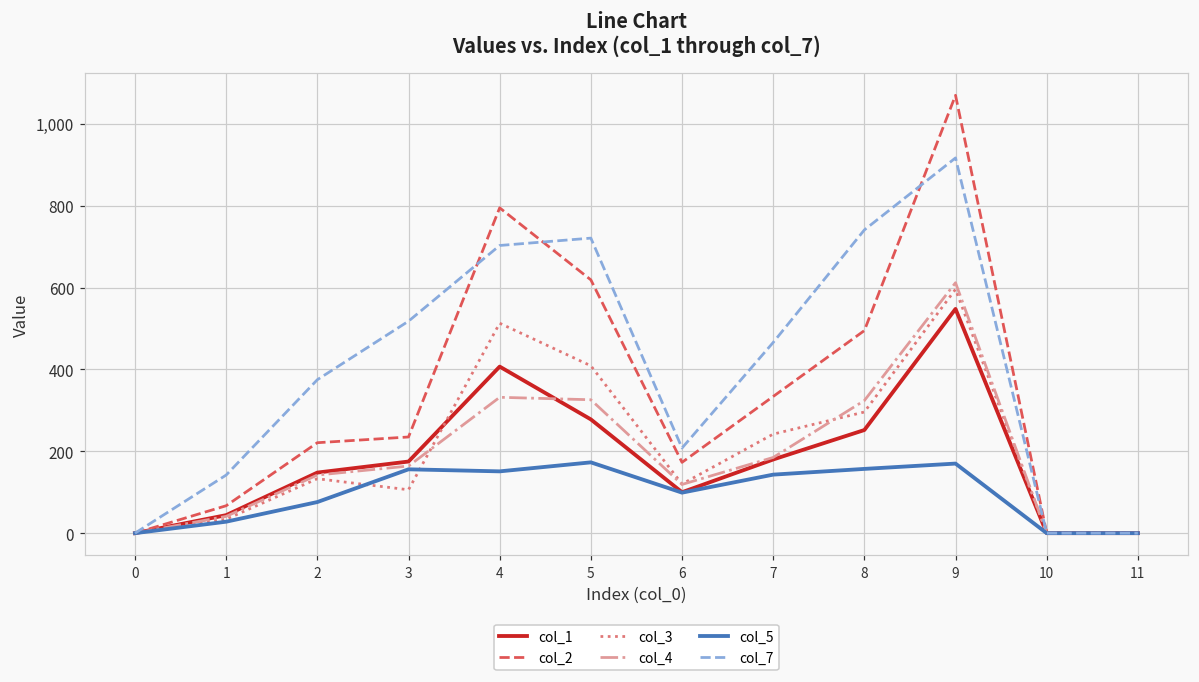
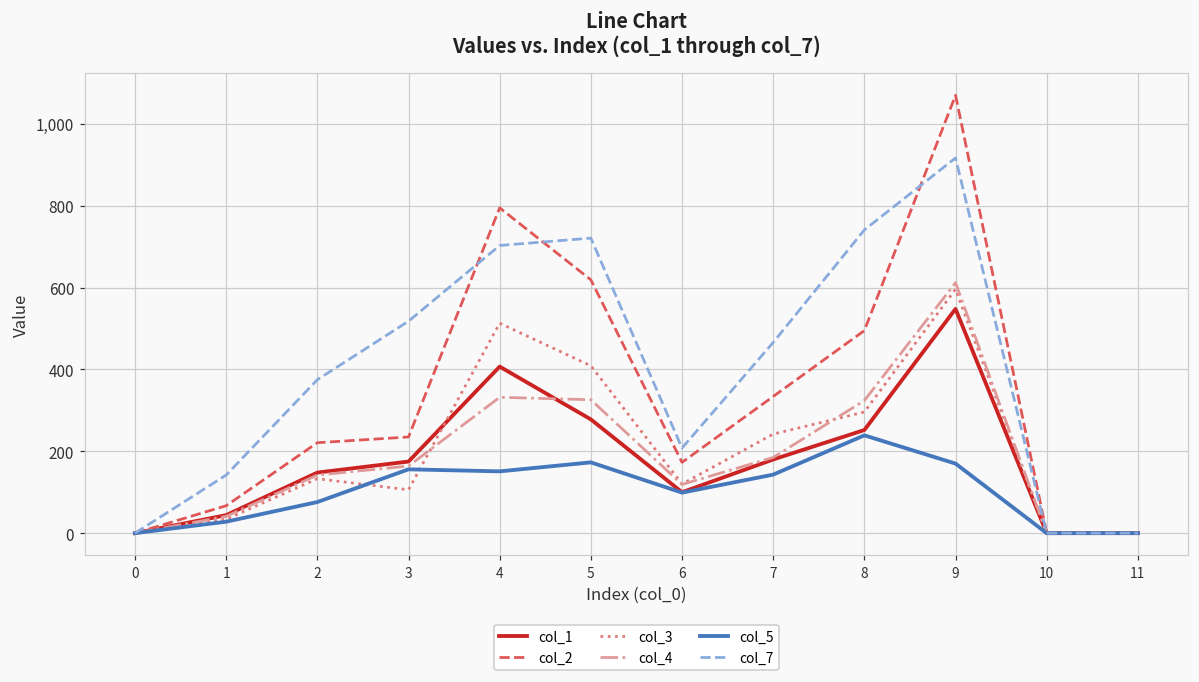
col_5, 8: 160 -> 240
